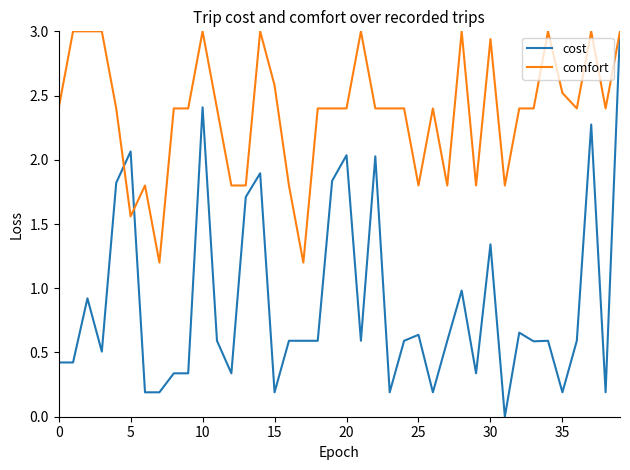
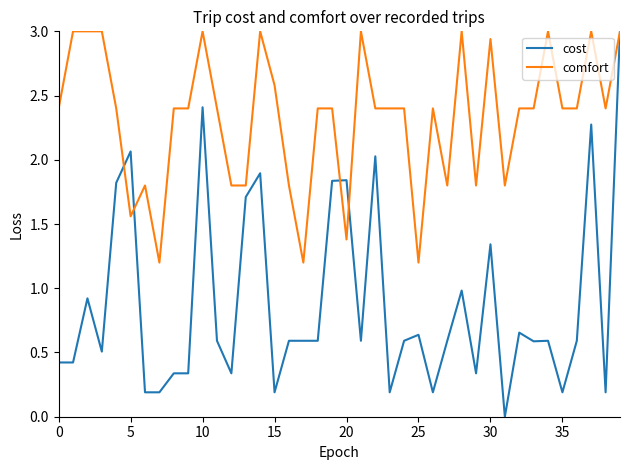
cost, 20: 2.04 -> 1.84
comfort, 20: 2.40 -> 1.38
comfort, 25: 1.80 -> 1.20
comfort, 35: 2.52 -> 2.40
